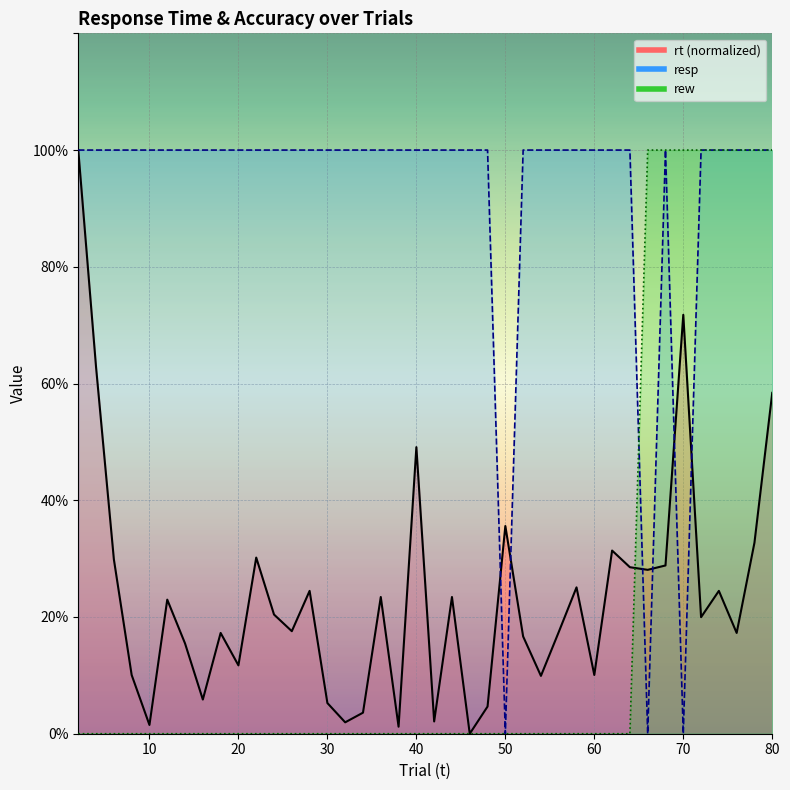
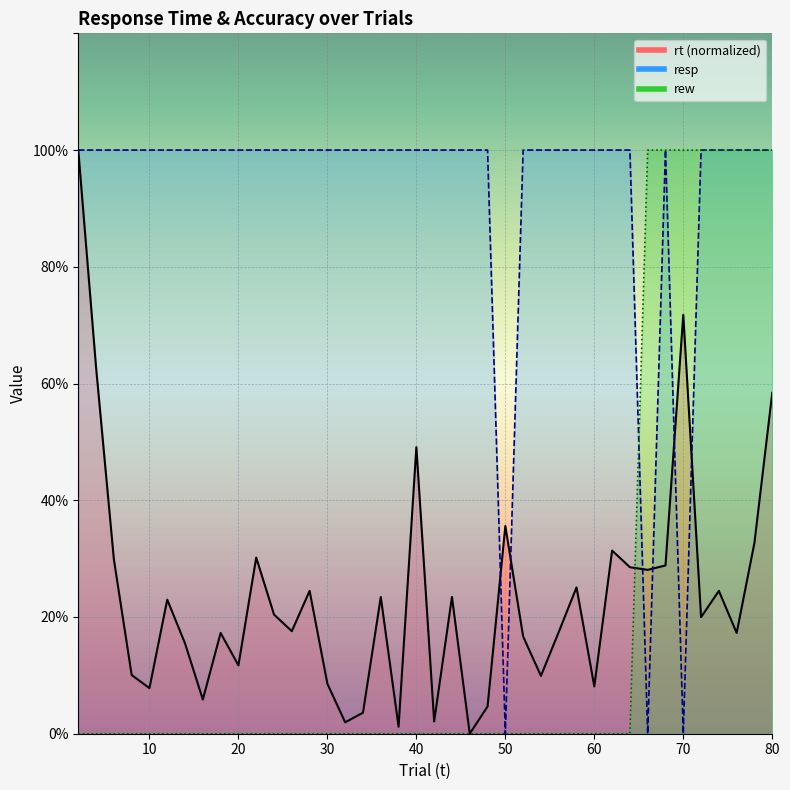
rt (normalized), 10: 2% -> 8%
rt (normalized), 30: 5% -> 9%
rt (normalized), 60: 10% -> 8%
